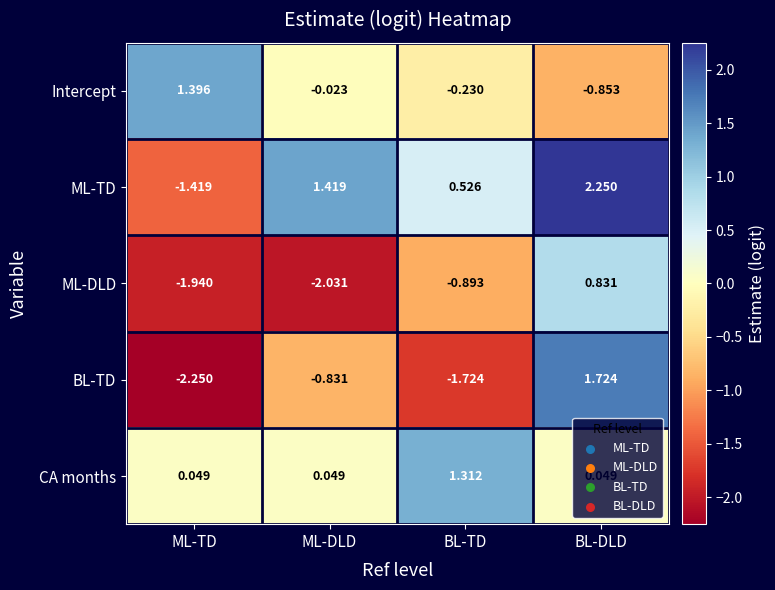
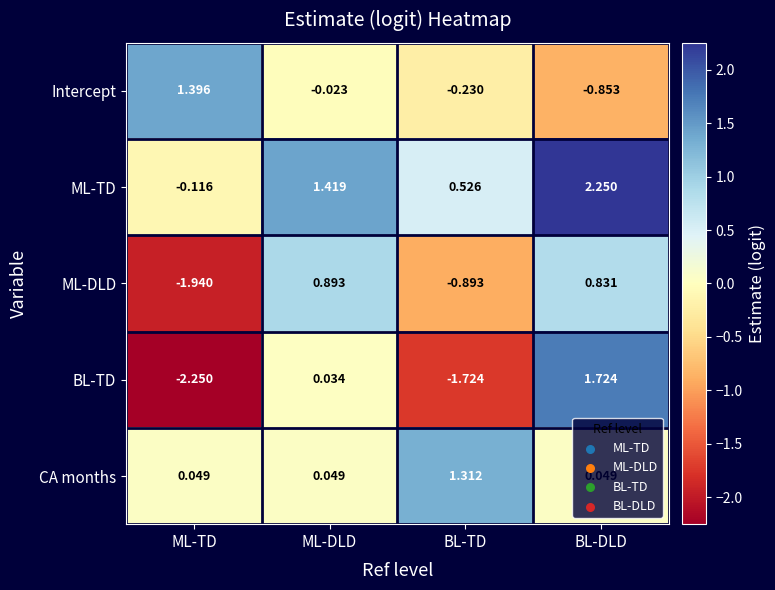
ML-TD, ML-TD: -1.419 -> -0.116
ML-DLD, ML-DLD: -2.031 -> 0.893
BL-TD, ML-DLD: -0.831 -> 0.034
